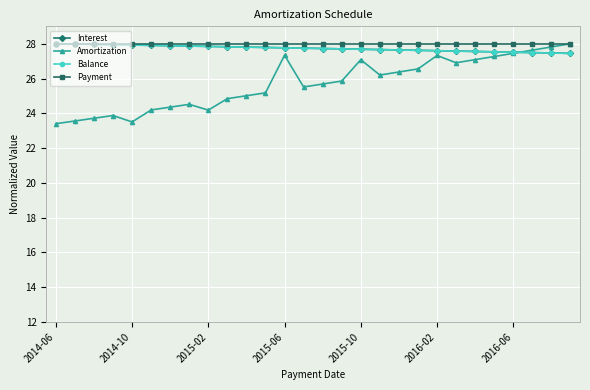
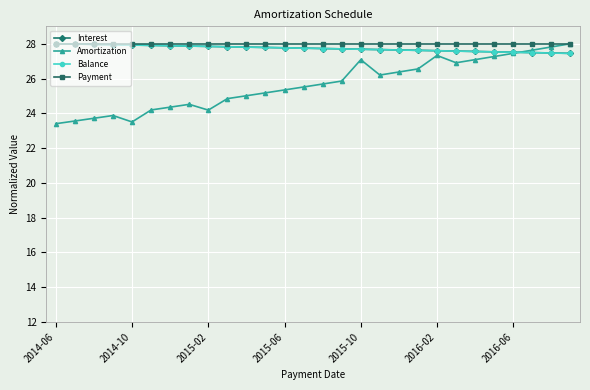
Amortization, 2015-06: 27.3 -> 25.3
